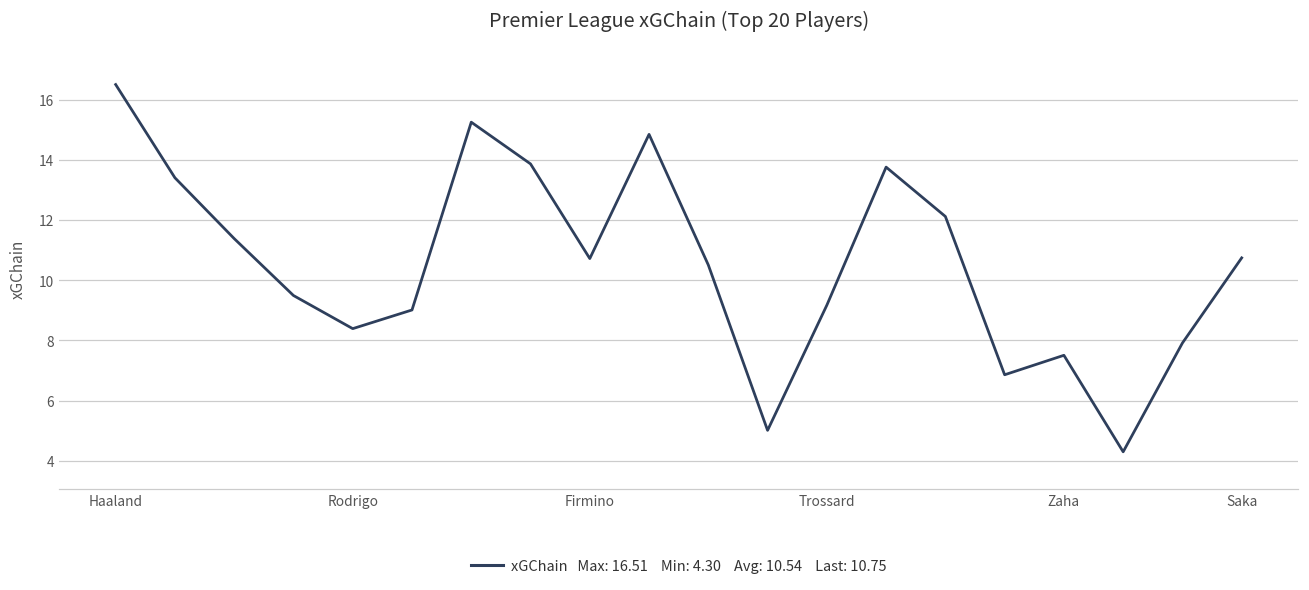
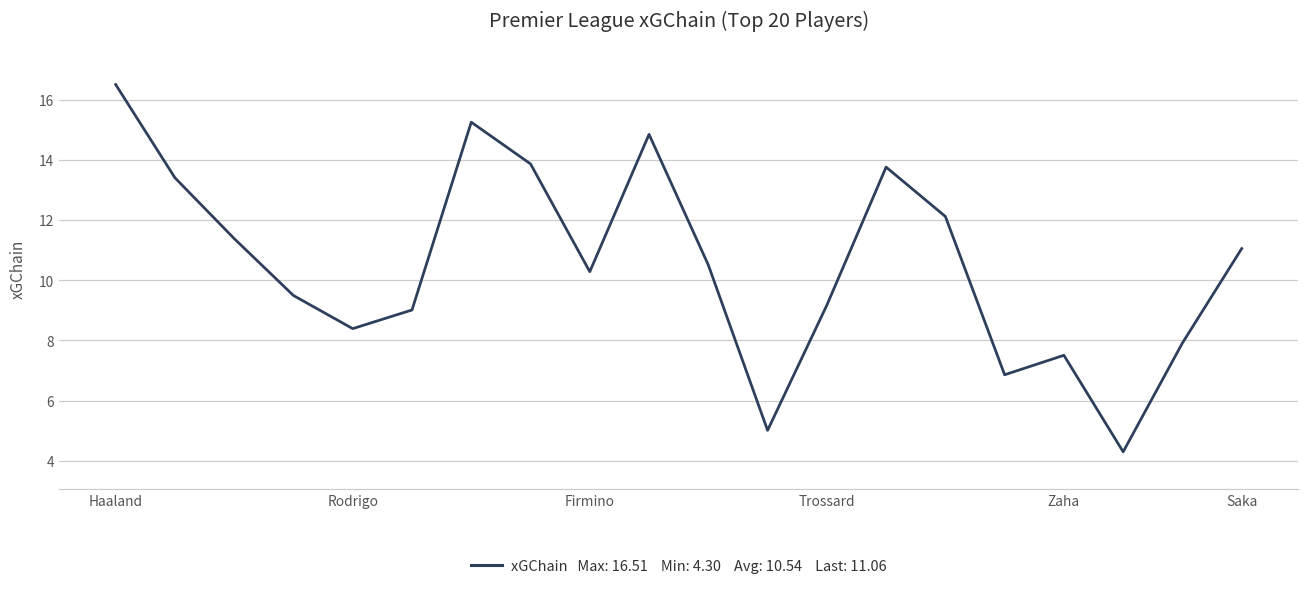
Firmino: 10.7 -> 10.3
Saka: 10.75 -> 11.06
